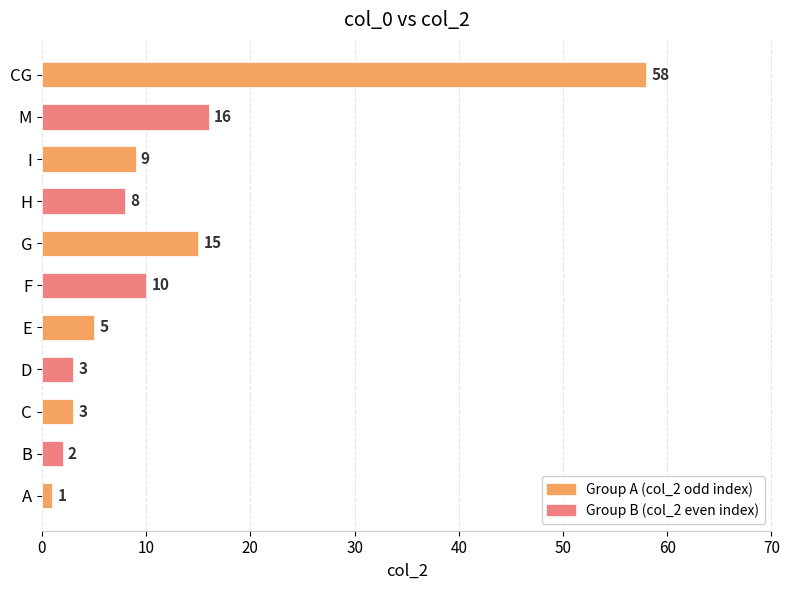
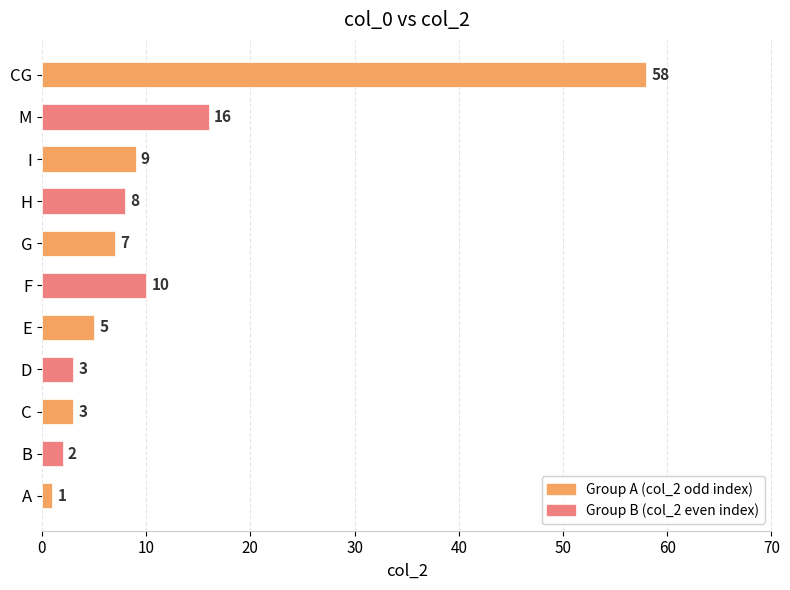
G: 15 -> 7
